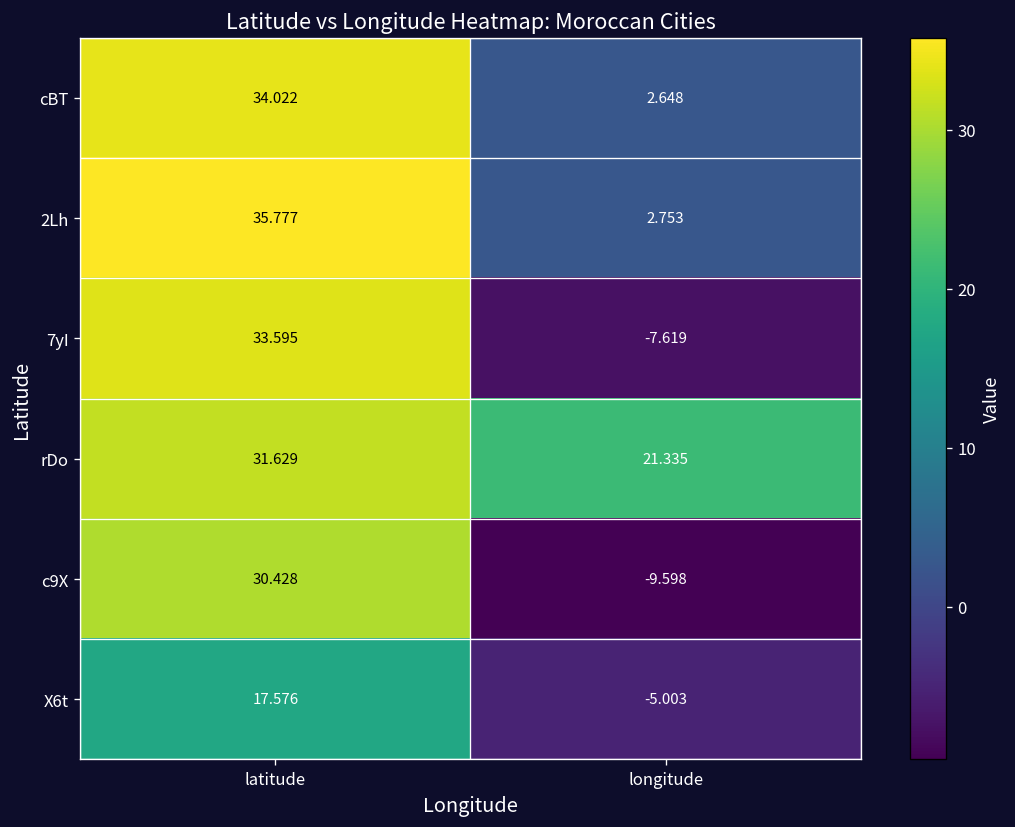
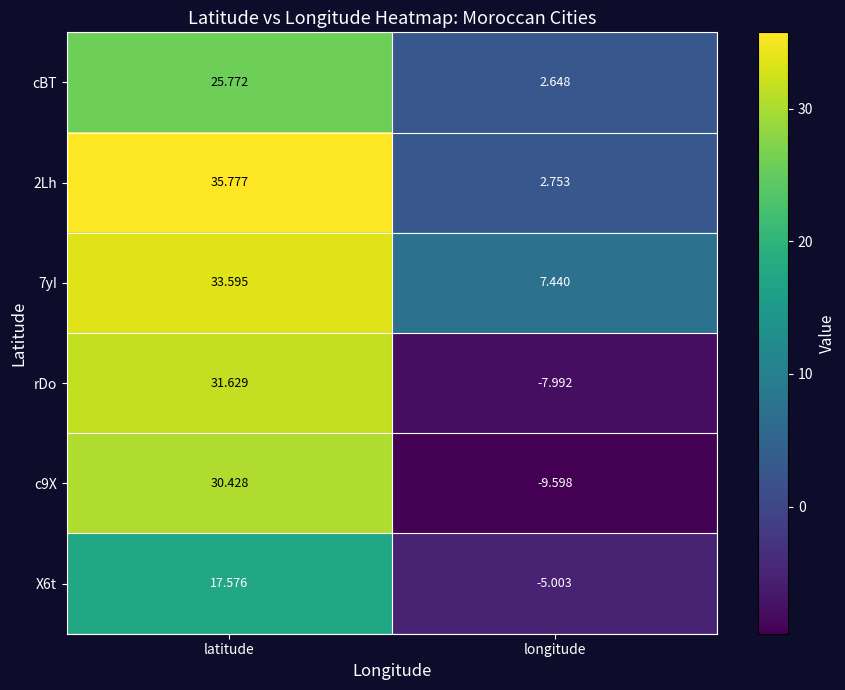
cBT, latitude: 34.022 -> 25.772
7yI, longitude: -7.619 -> 7.440
rDo, longitude: 21.335 -> -7.992
